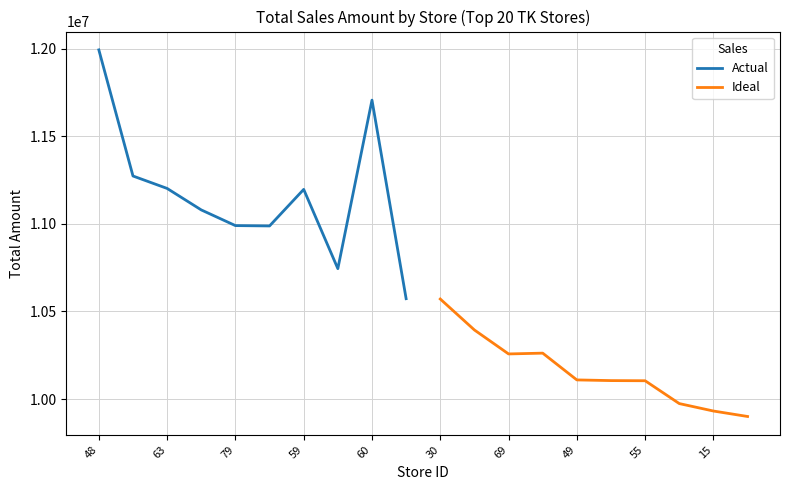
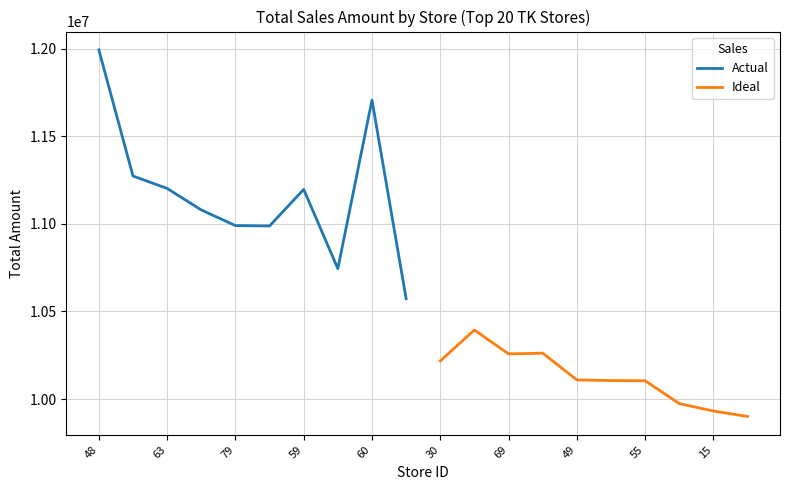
Ideal, 30: 10570000 -> 10220000
